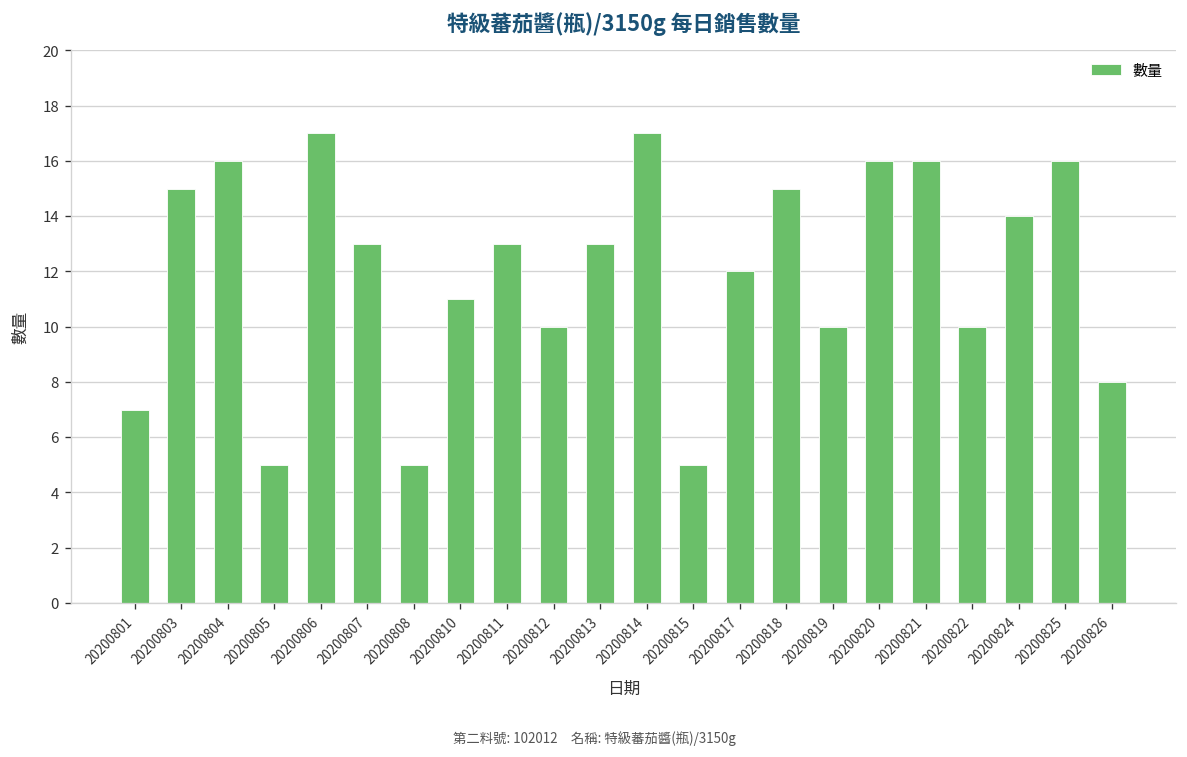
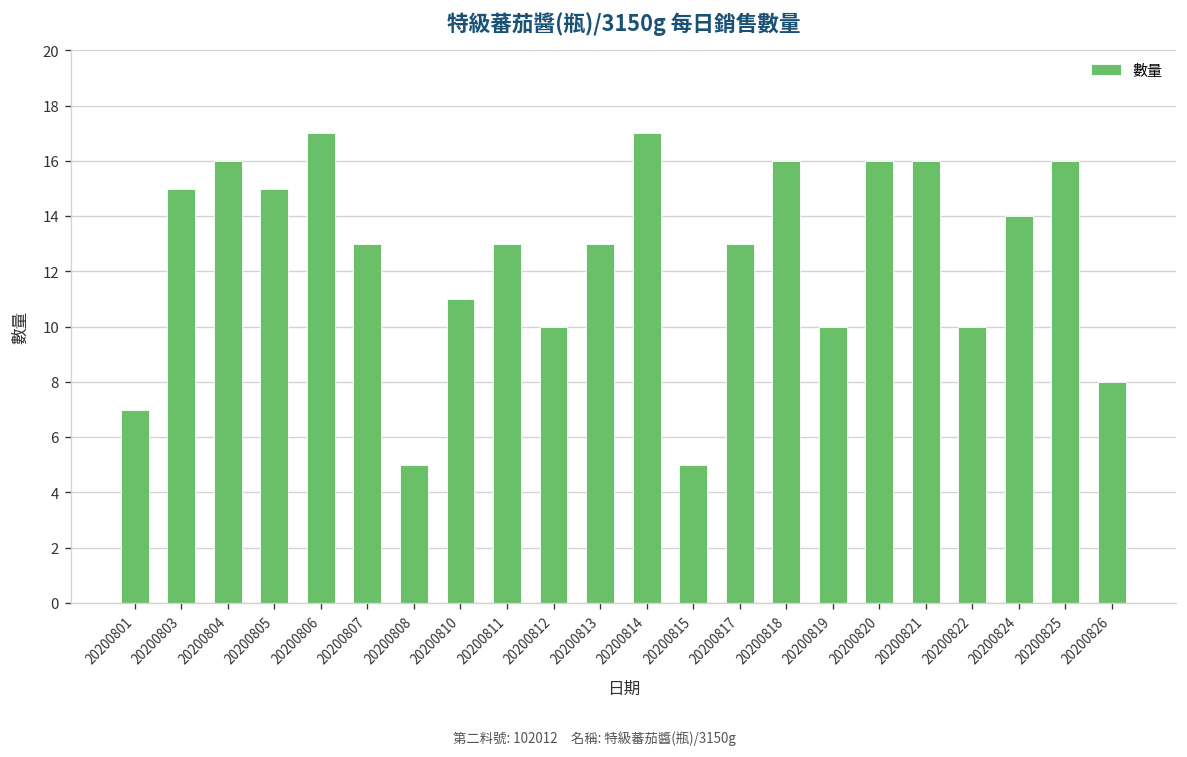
20200805: 5 -> 15
20200817: 12 -> 13
20200818: 15 -> 16
